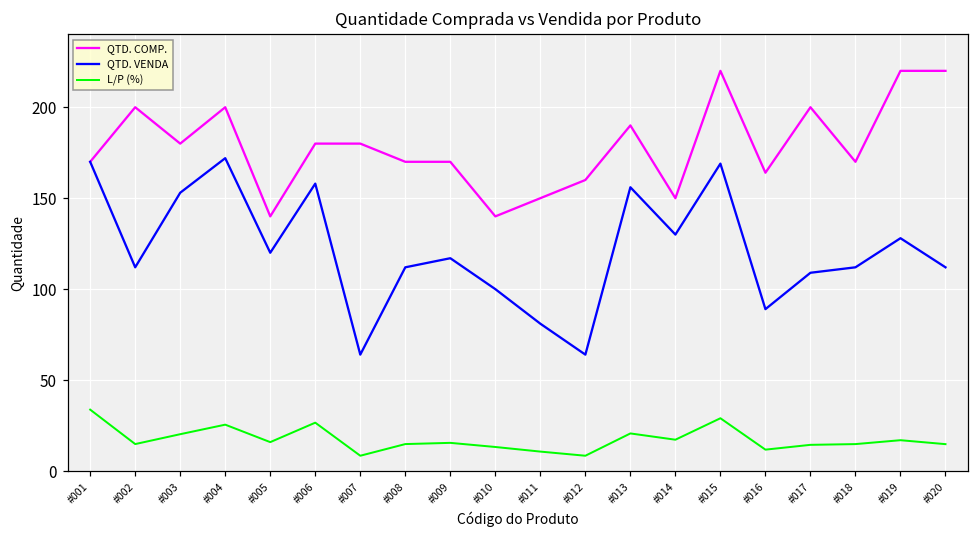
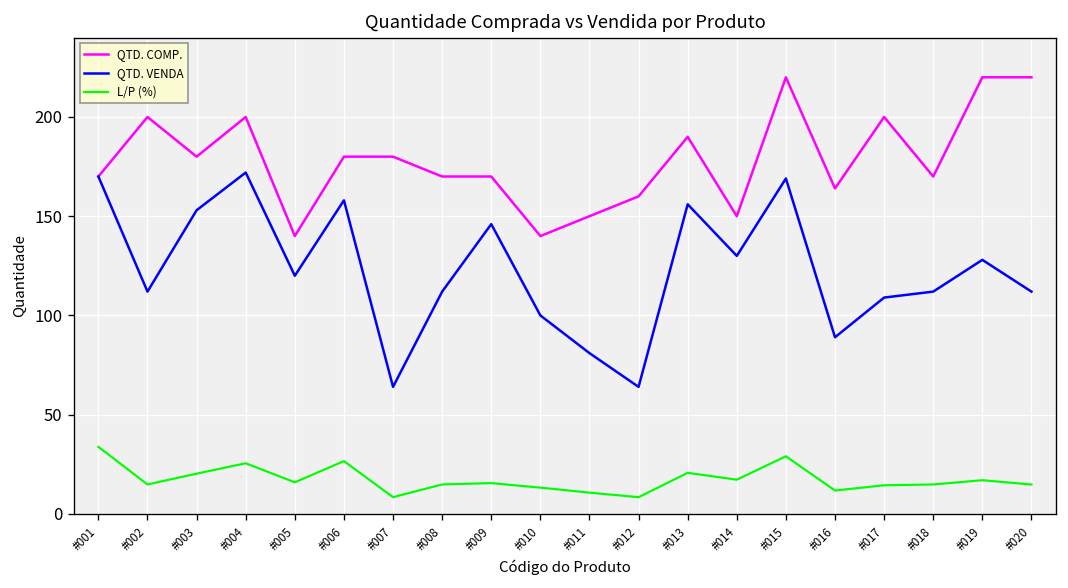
QTD. VENDA, #009: 117 -> 146
